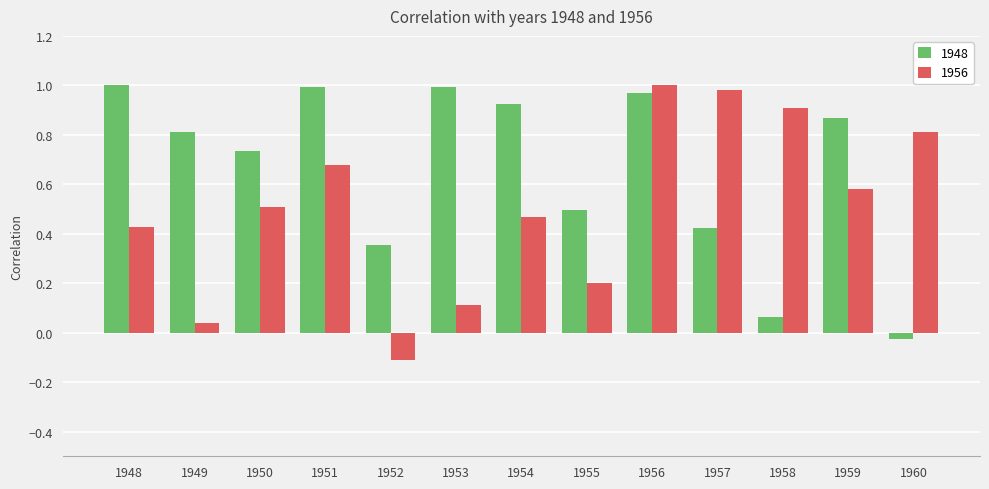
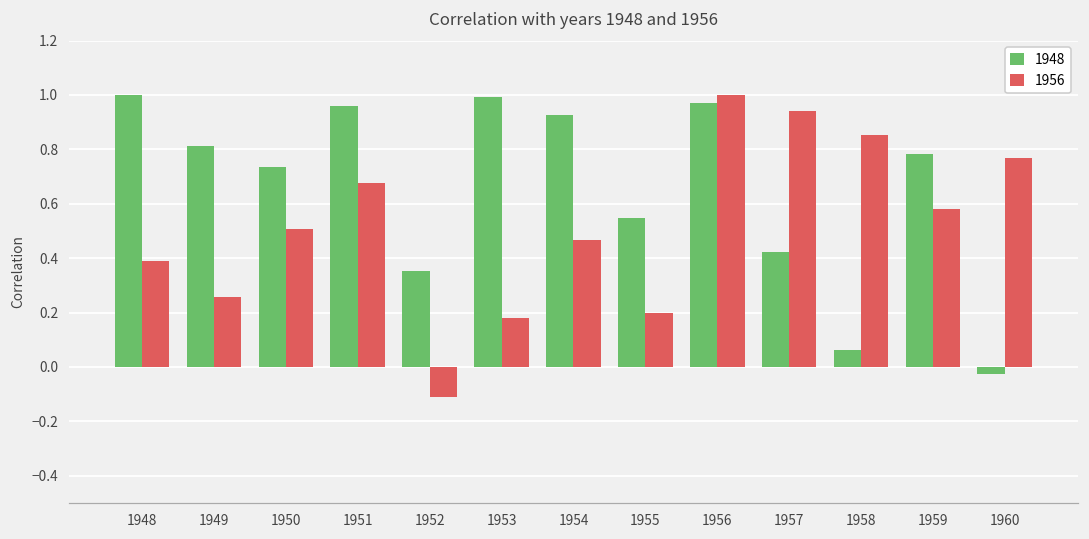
1956, 1948: 0.43 -> 0.39
1956, 1949: 0.04 -> 0.26
1948, 1951: 0.99 -> 0.96
1956, 1953: 0.11 -> 0.18
1948, 1955: 0.50 -> 0.55
1956, 1957: 0.98 -> 0.94
1956, 1958: 0.91 -> 0.85
1948, 1959: 0.87 -> 0.78
1956, 1960: 0.81 -> 0.77
